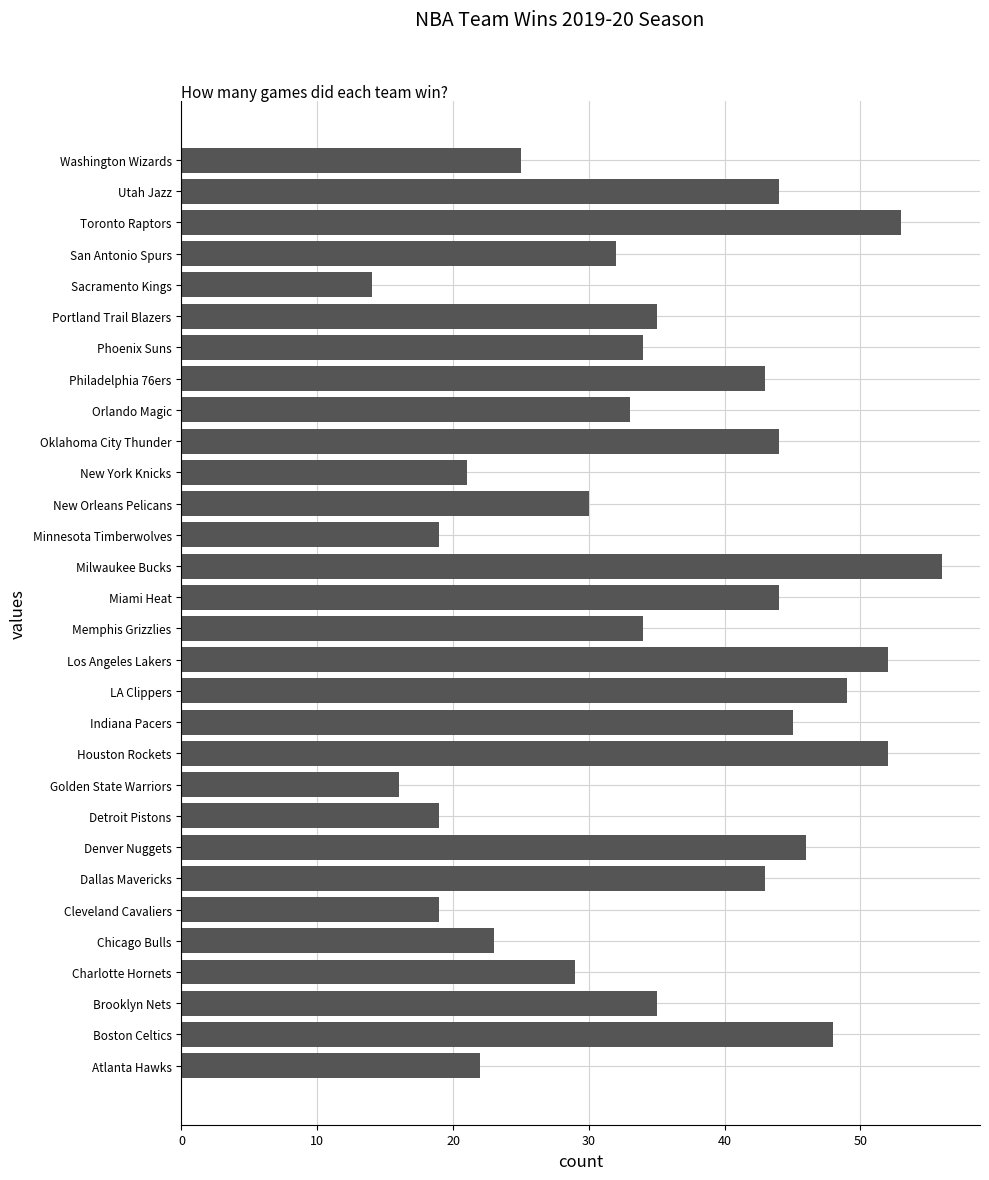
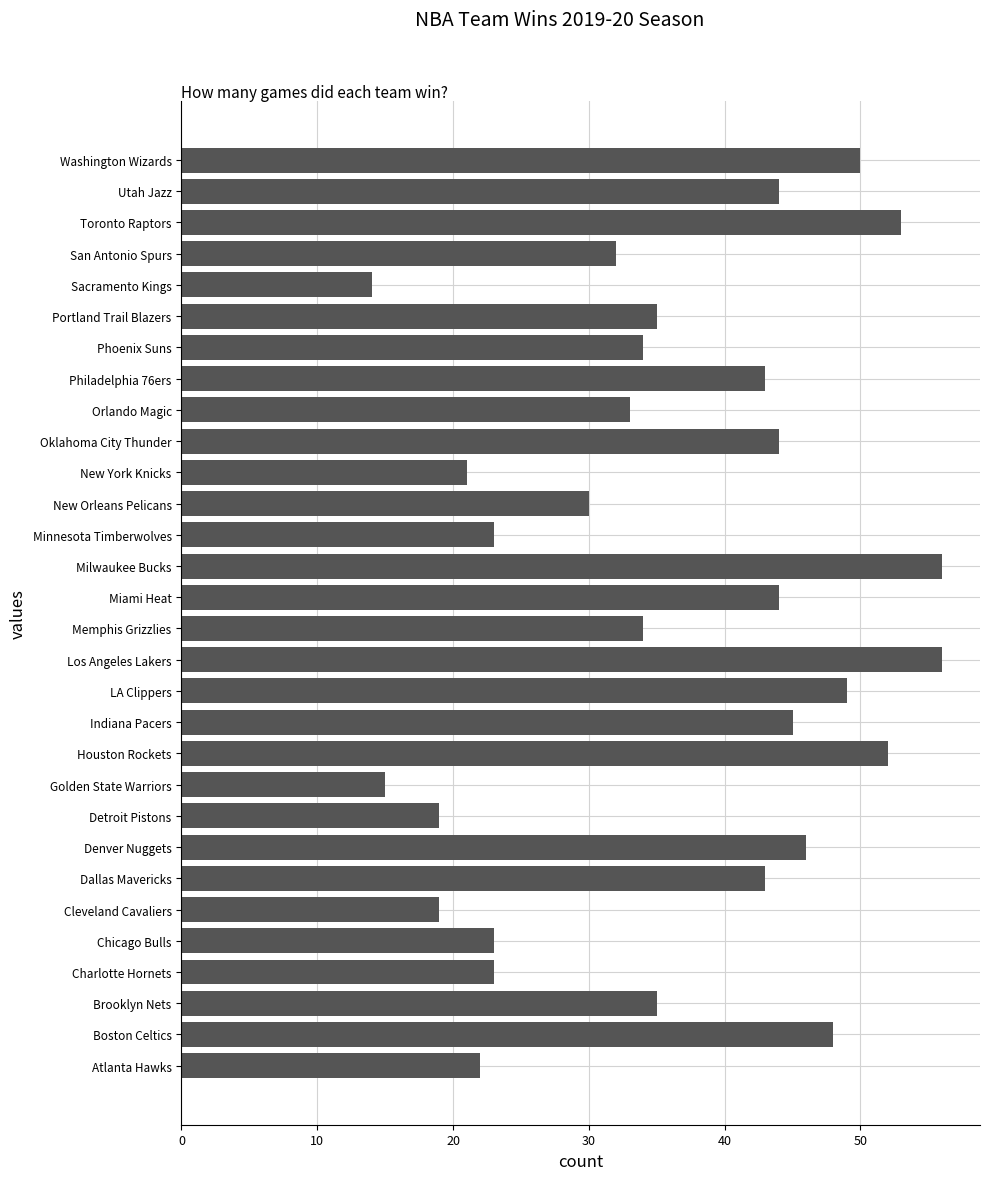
Washington Wizards: 25 -> 50
Minnesota Timberwolves: 19 -> 23
Los Angeles Lakers: 52 -> 56
Golden State Warriors: 16 -> 15
Charlotte Hornets: 29 -> 23
